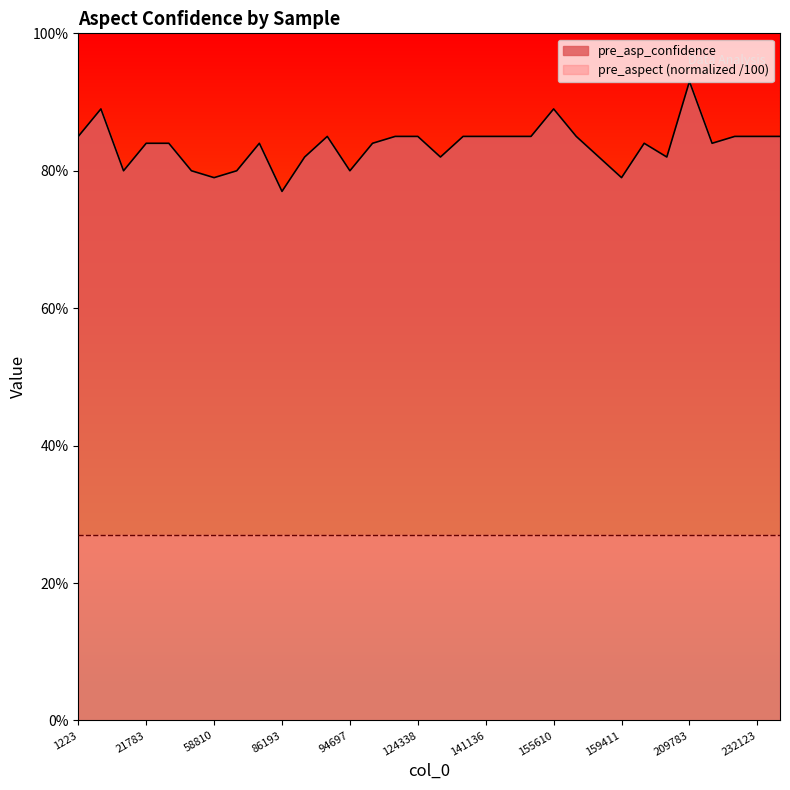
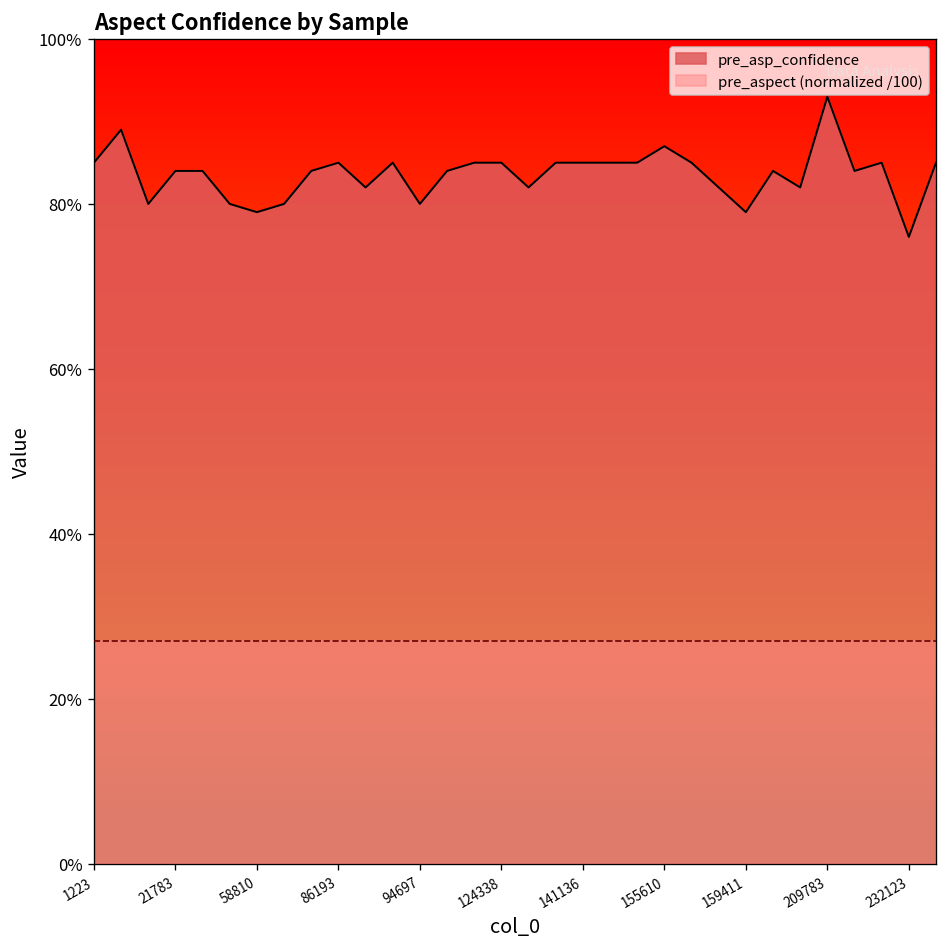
pre_asp_confidence, 86193: 77% -> 85%
pre_asp_confidence, 155610: 89% -> 87%
pre_asp_confidence, 232123: 85% -> 76%
